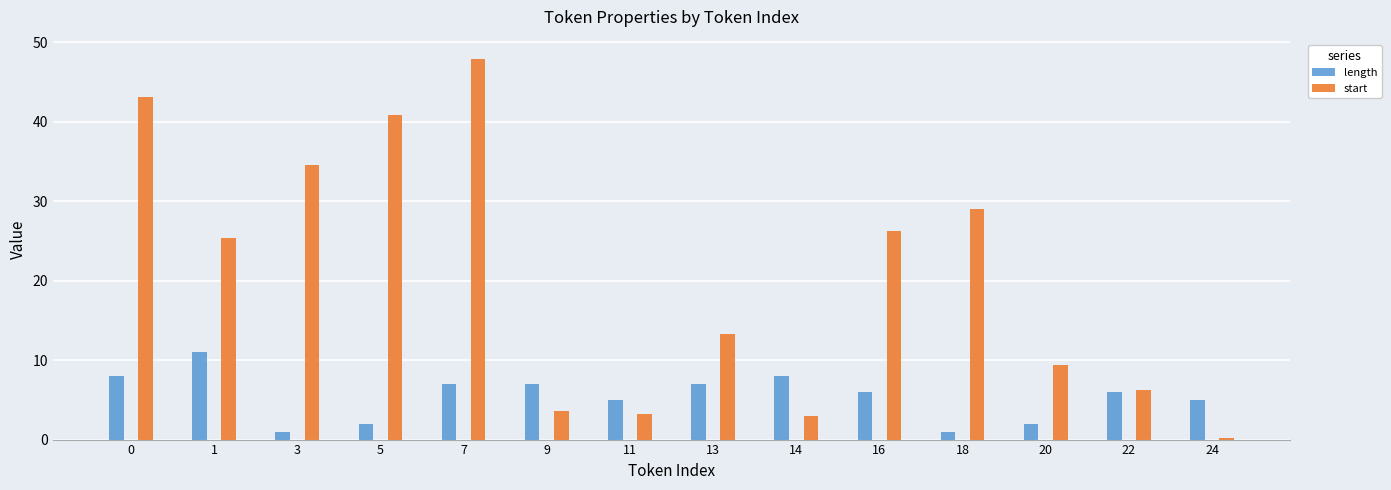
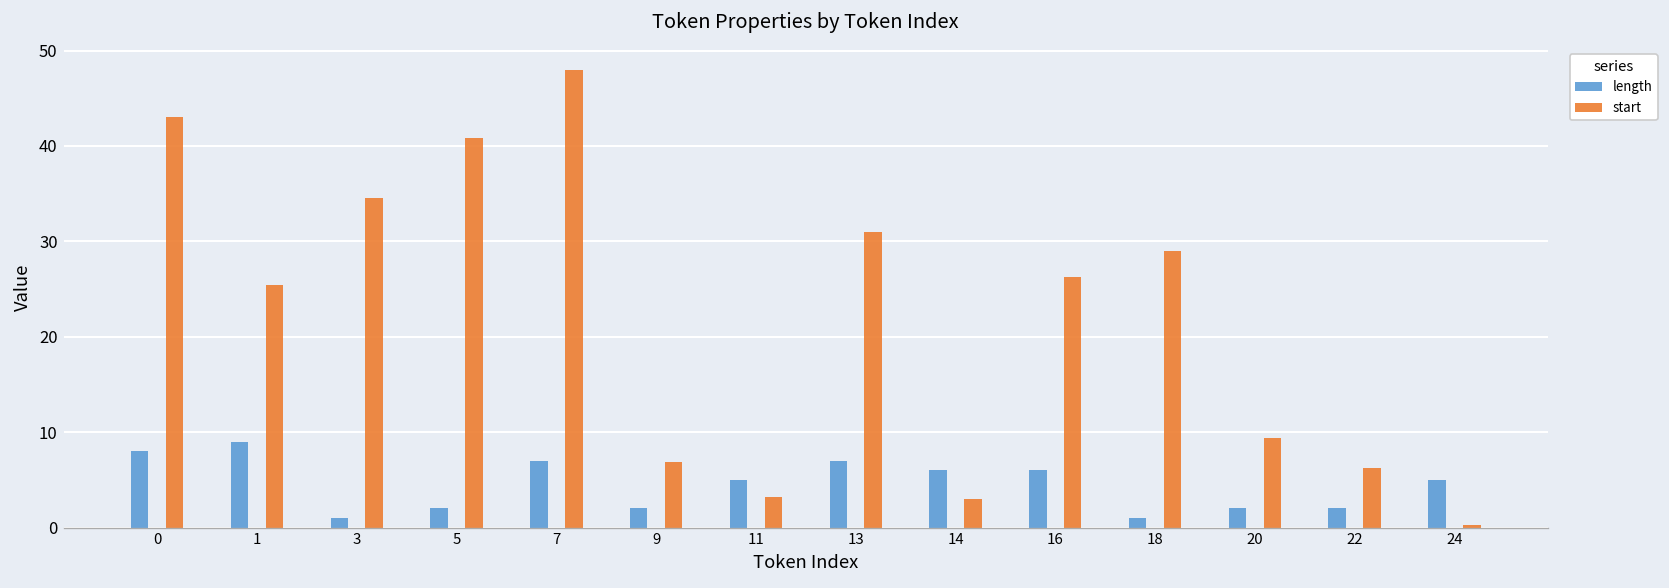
length, 1: 11 -> 9
length, 9: 7 -> 2
start, 9: 4 -> 7
start, 13: 13 -> 31
length, 14: 8 -> 6
length, 22: 6 -> 2
